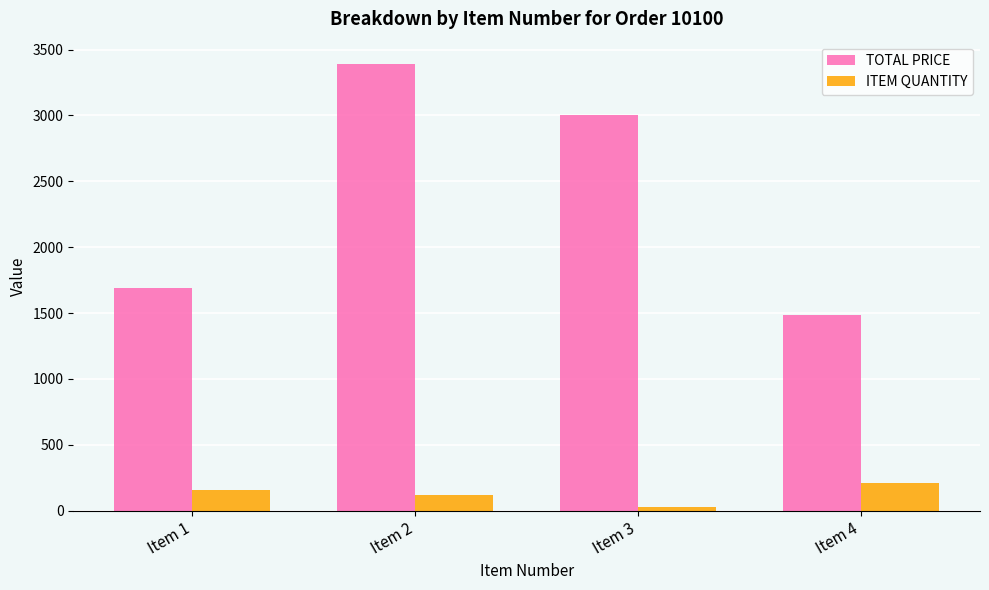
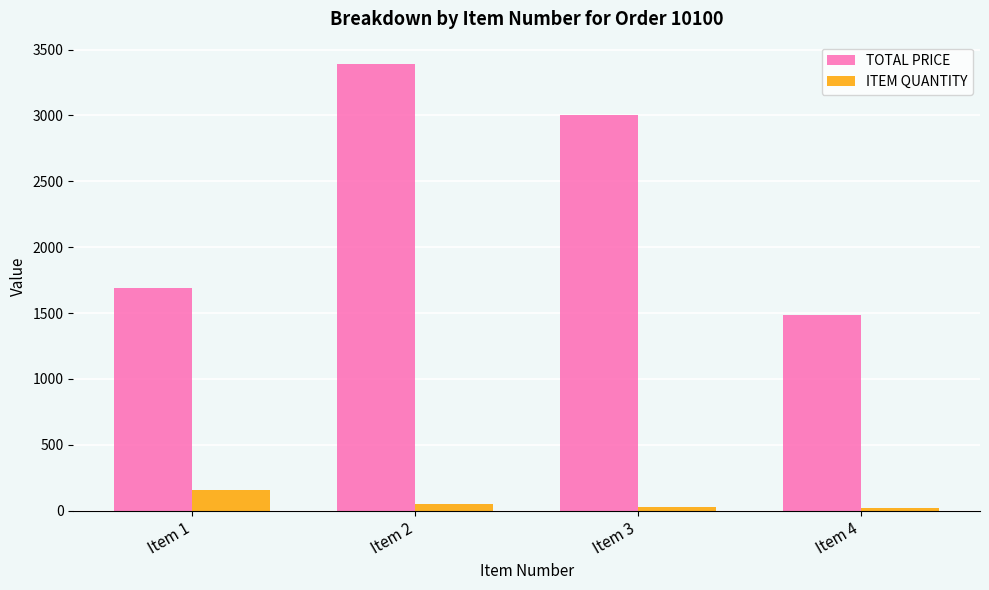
ITEM QUANTITY, Item 2: 120 -> 50
ITEM QUANTITY, Item 4: 210 -> 20
